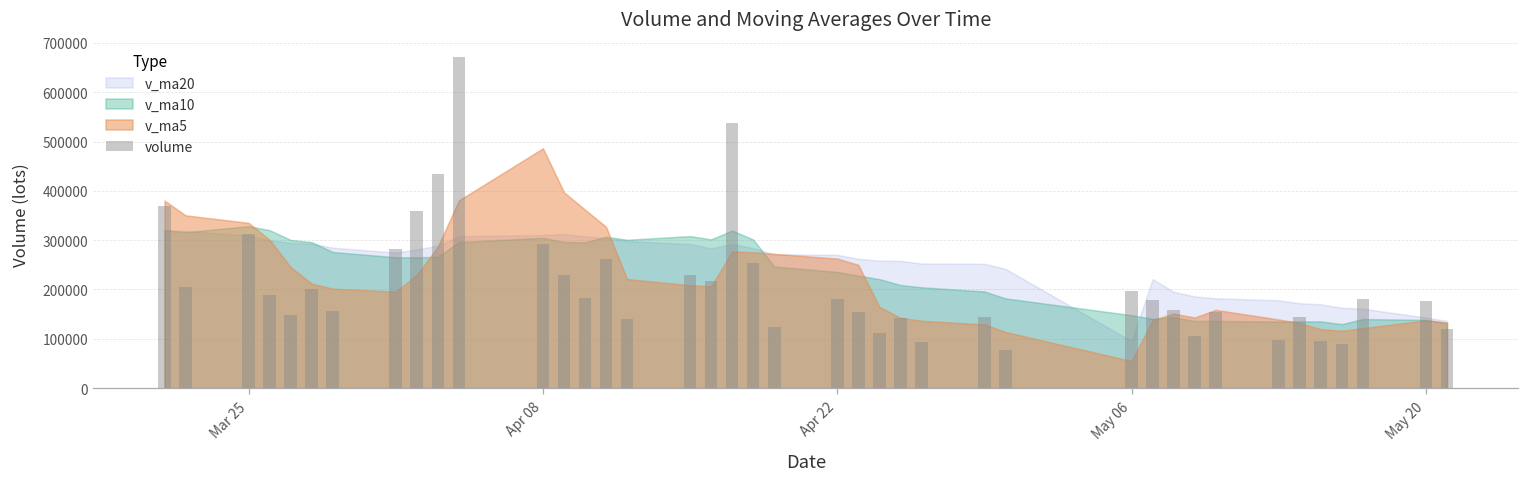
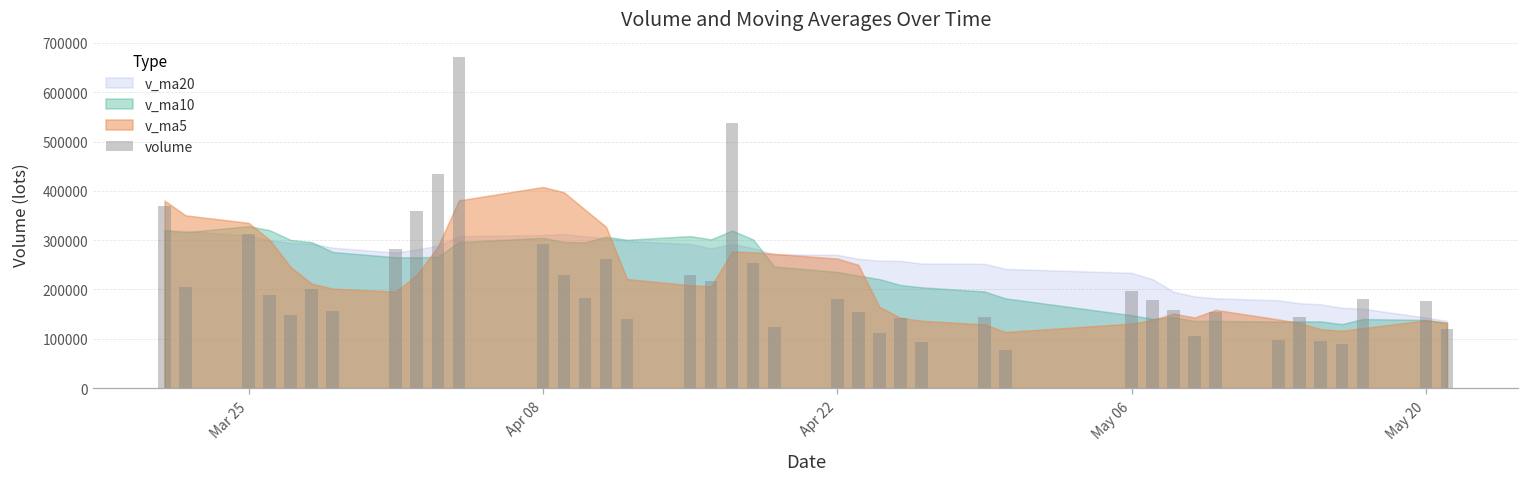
v_ma5, Apr 08: 490000 -> 410000
v_ma20, May 06: 100000 -> 230000
v_ma5, May 06: 50000 -> 130000
